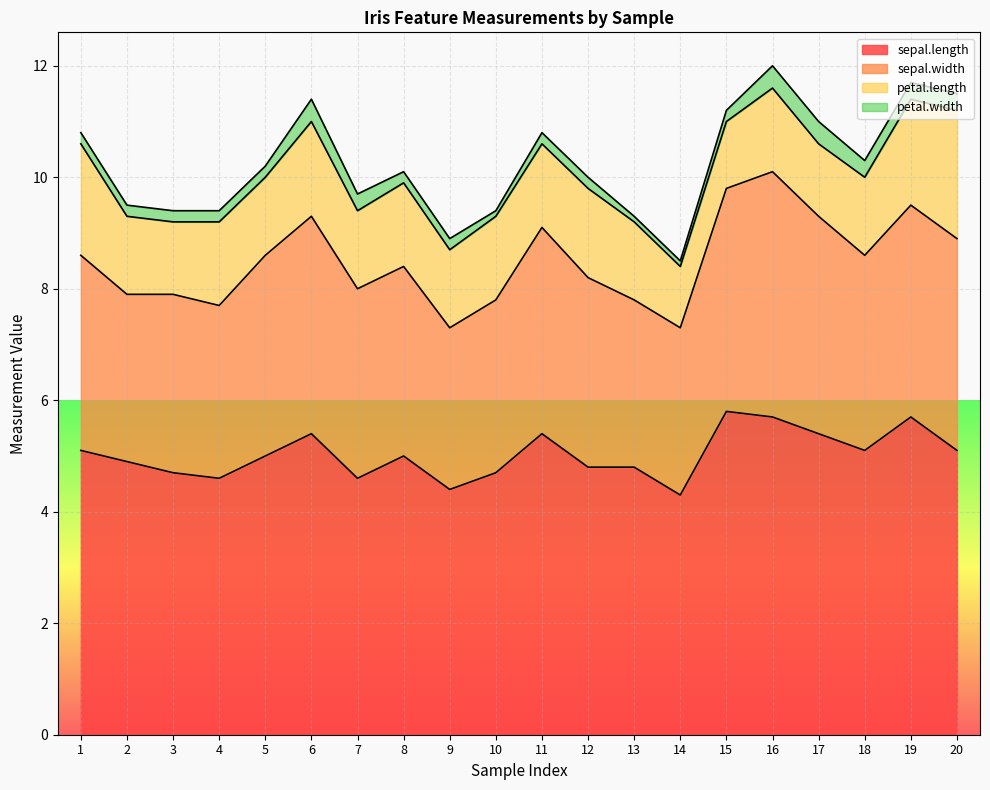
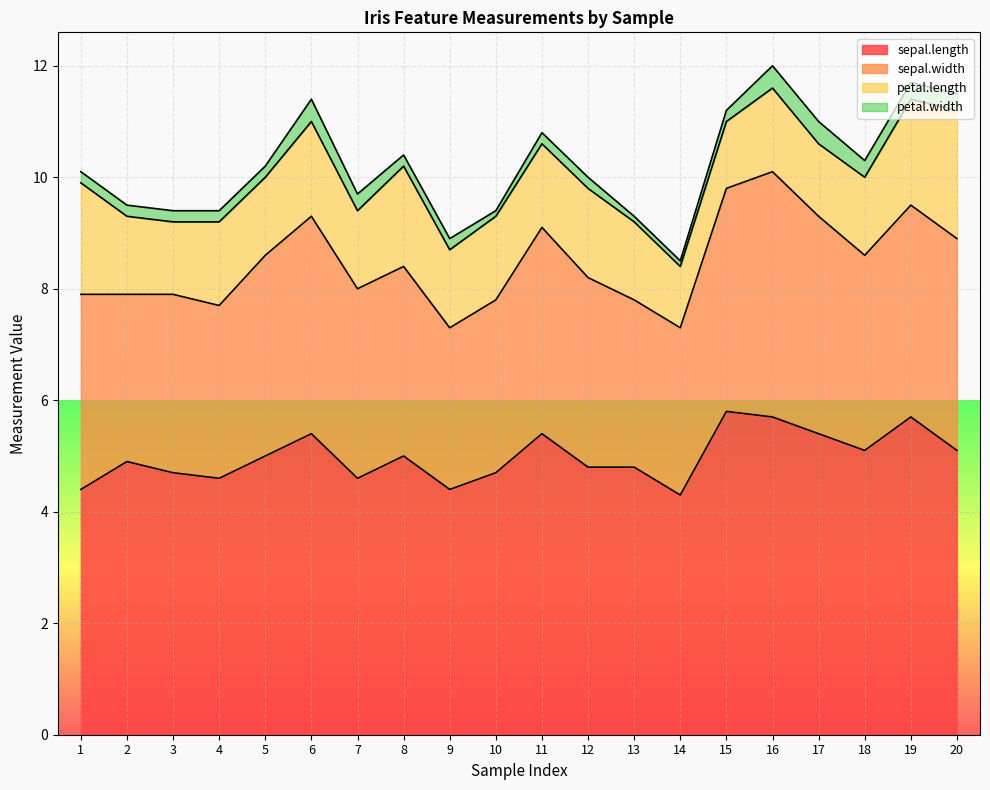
sepal.length, 1: 5.1 -> 4.4
petal.length, 8: 1.5 -> 1.8
